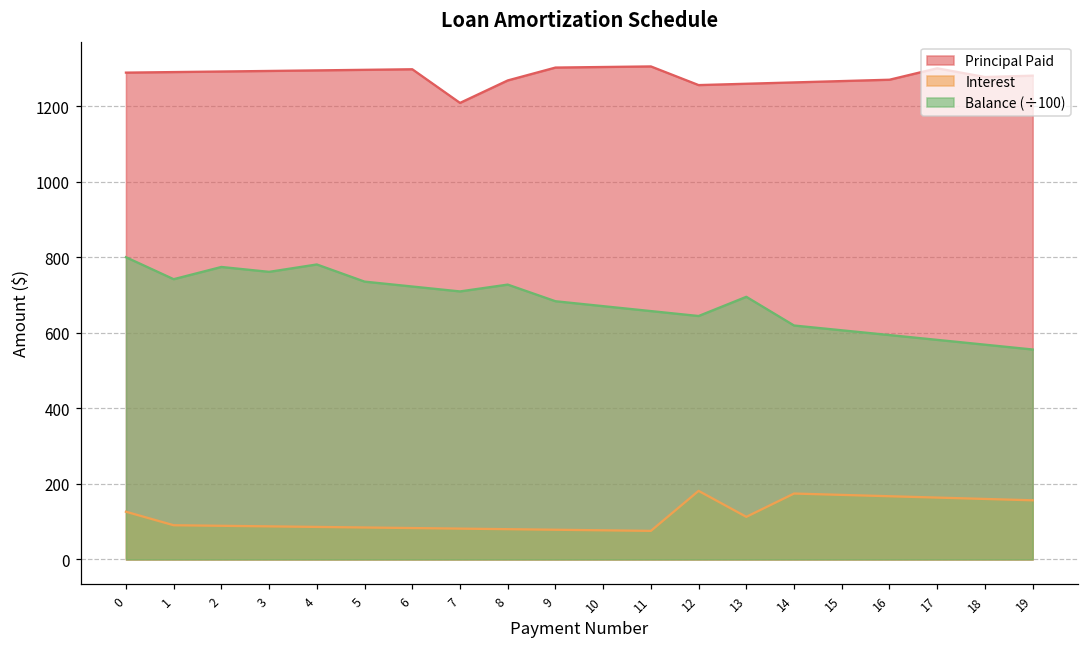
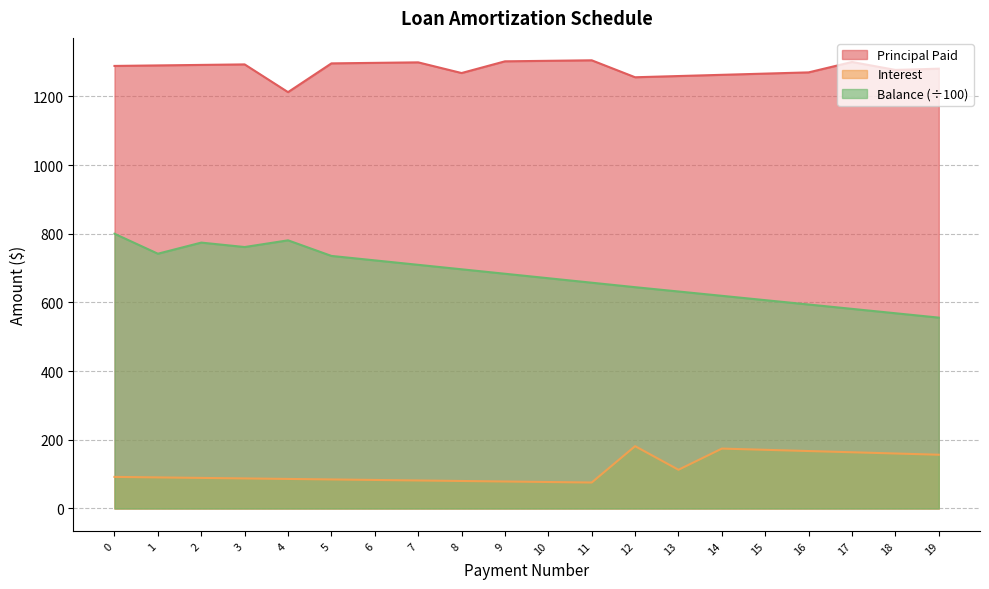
Interest, 0: 130 -> 90
Principal Paid, 4: 1290 -> 1210
Principal Paid, 7: 1210 -> 1300
Balance (÷100), 8: 730 -> 700
Balance (÷100), 13: 700 -> 630
